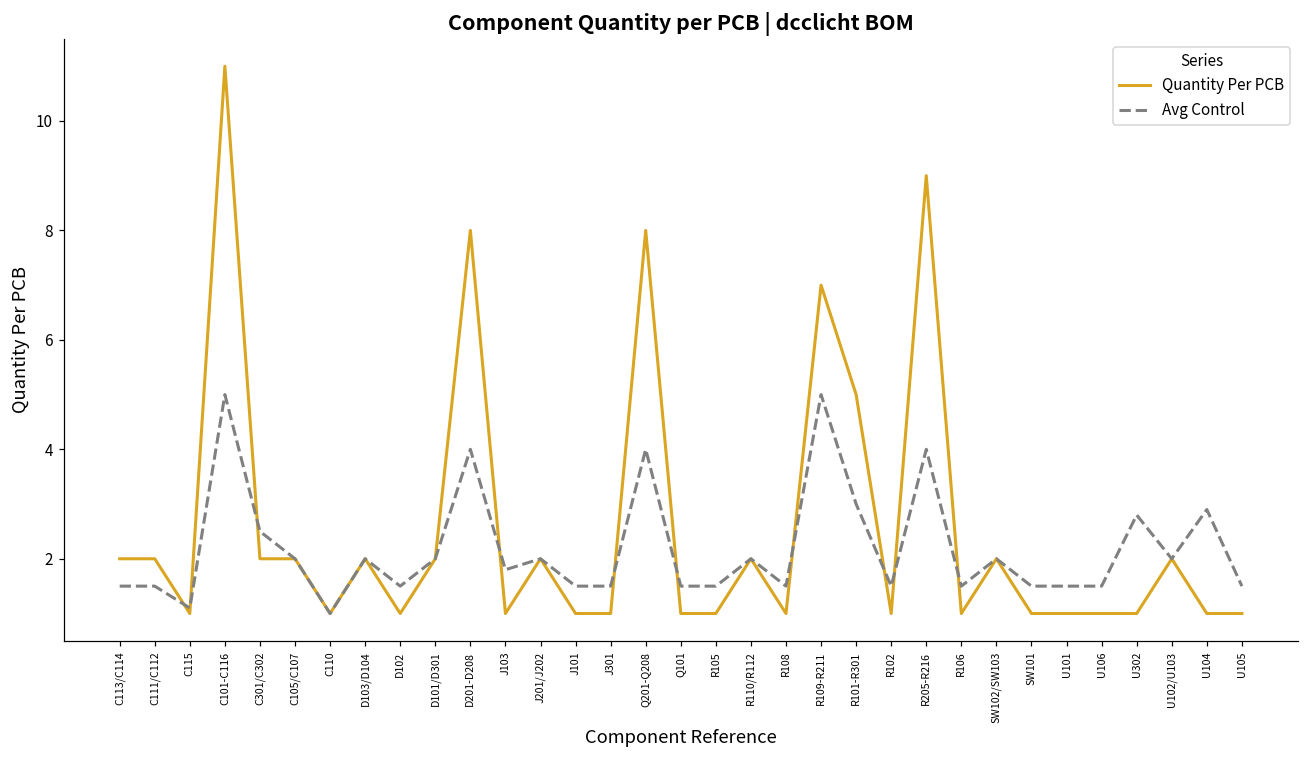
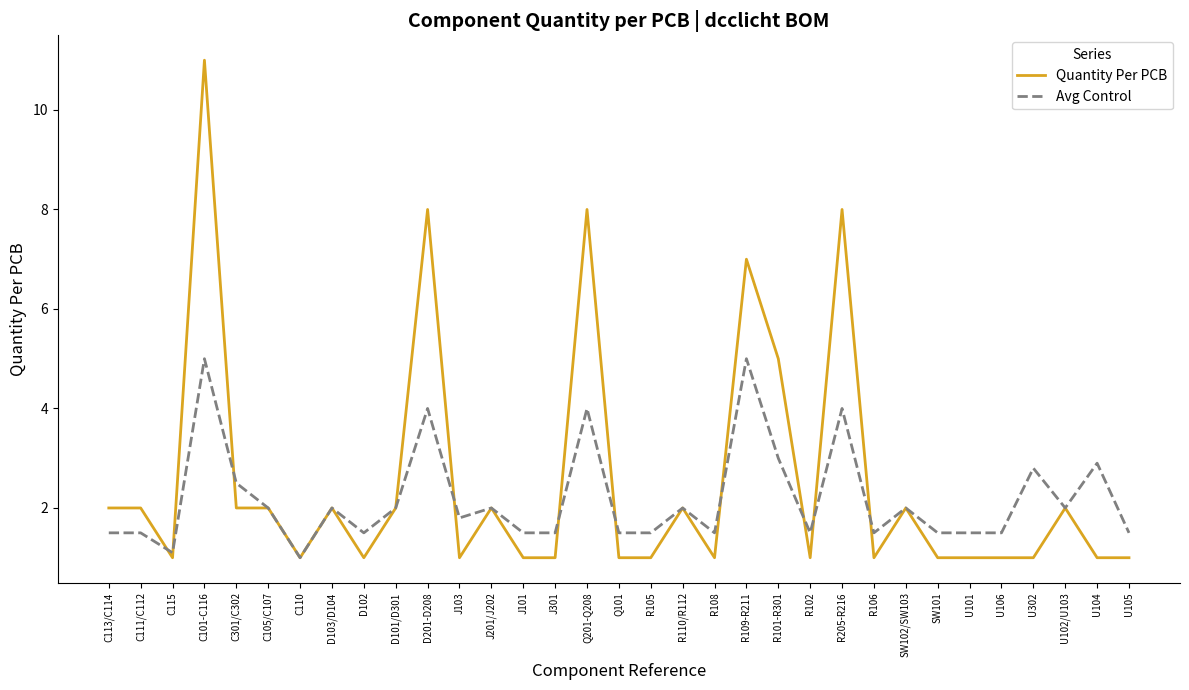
Quantity Per PCB, R205-R216: 9 -> 8
